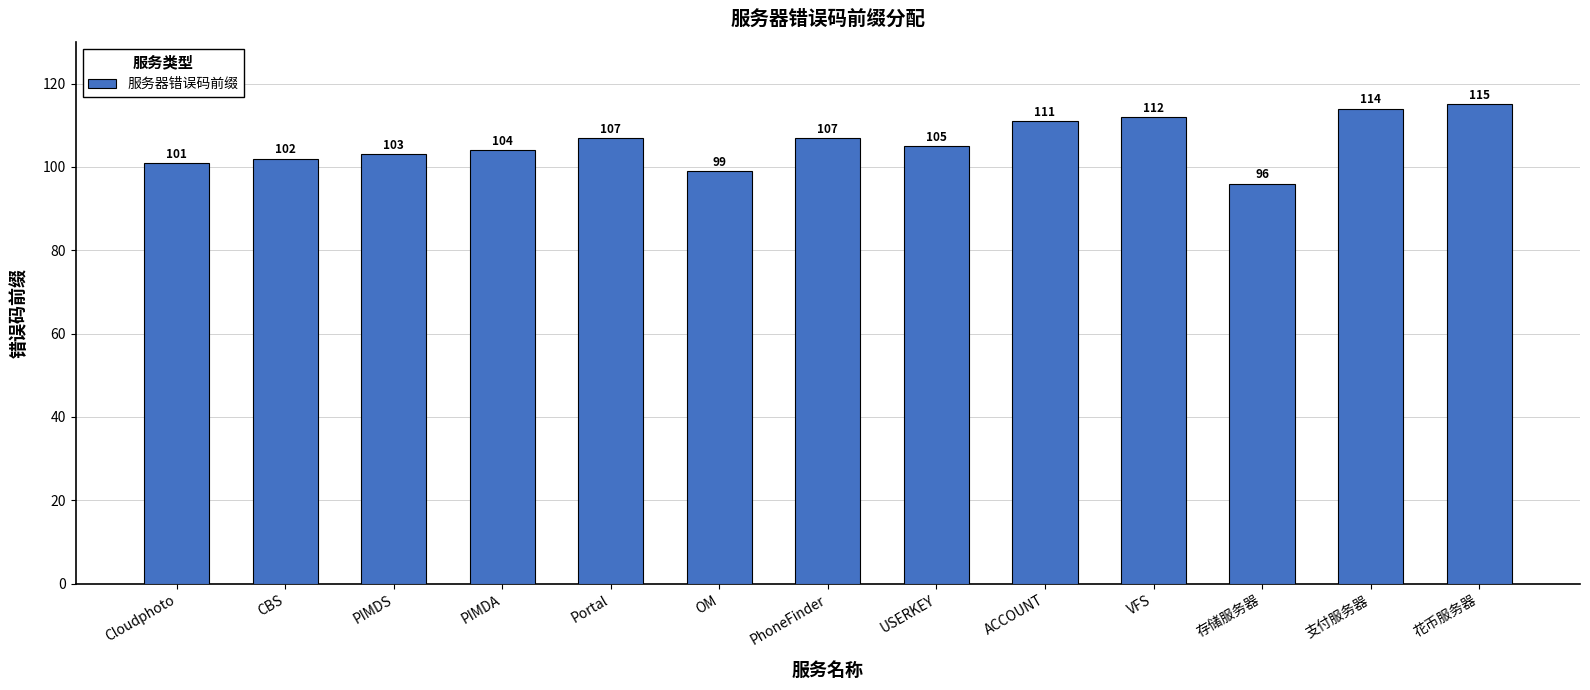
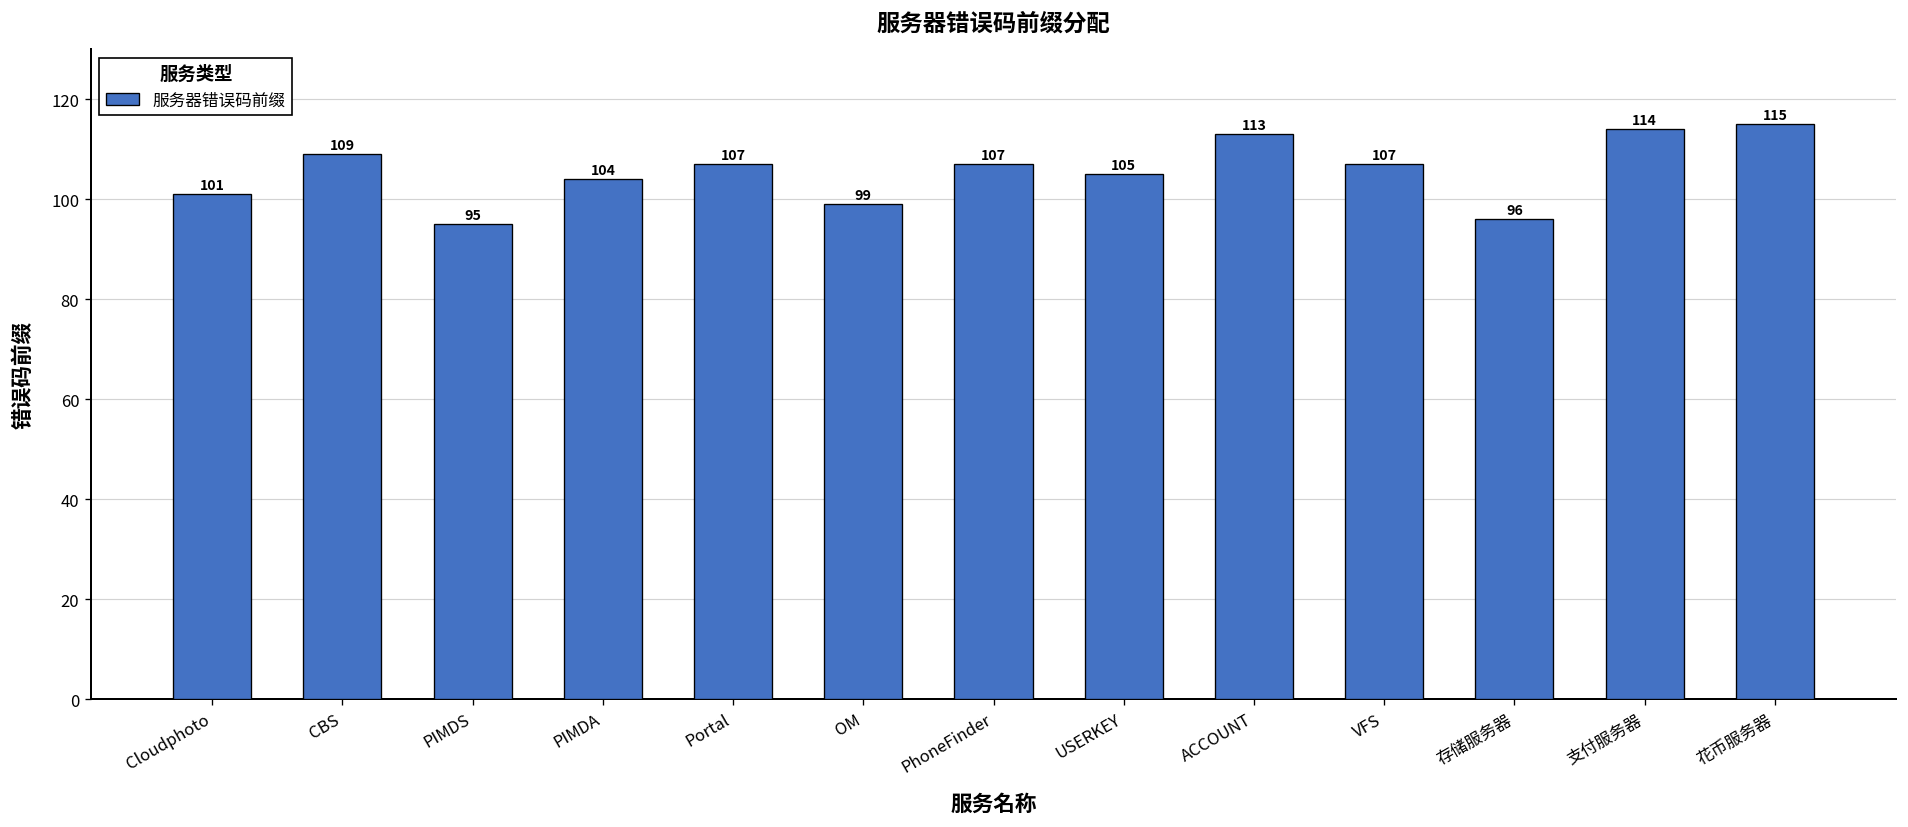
CBS: 102 -> 109
PIMDS: 103 -> 95
ACCOUNT: 111 -> 113
VFS: 112 -> 107
